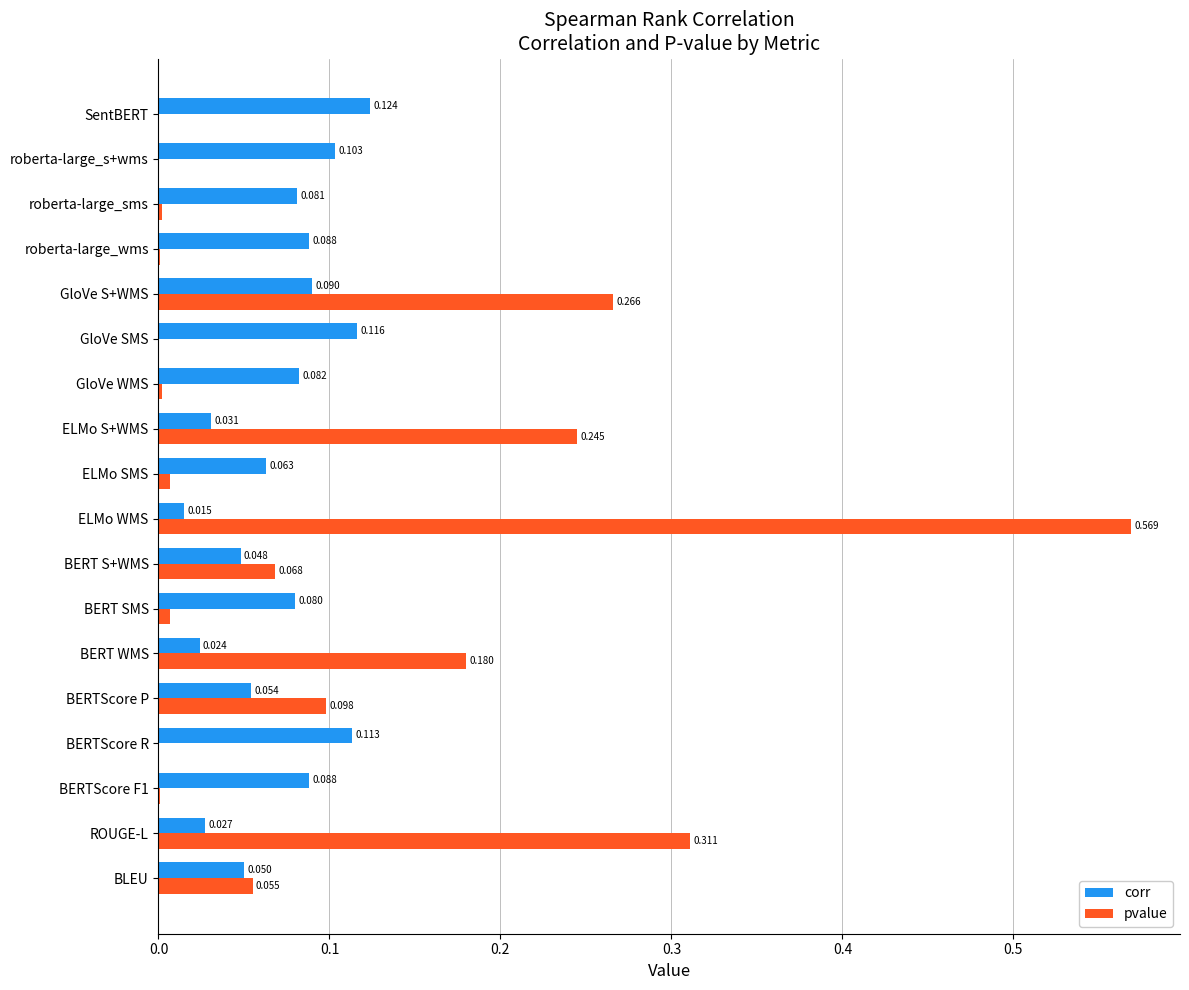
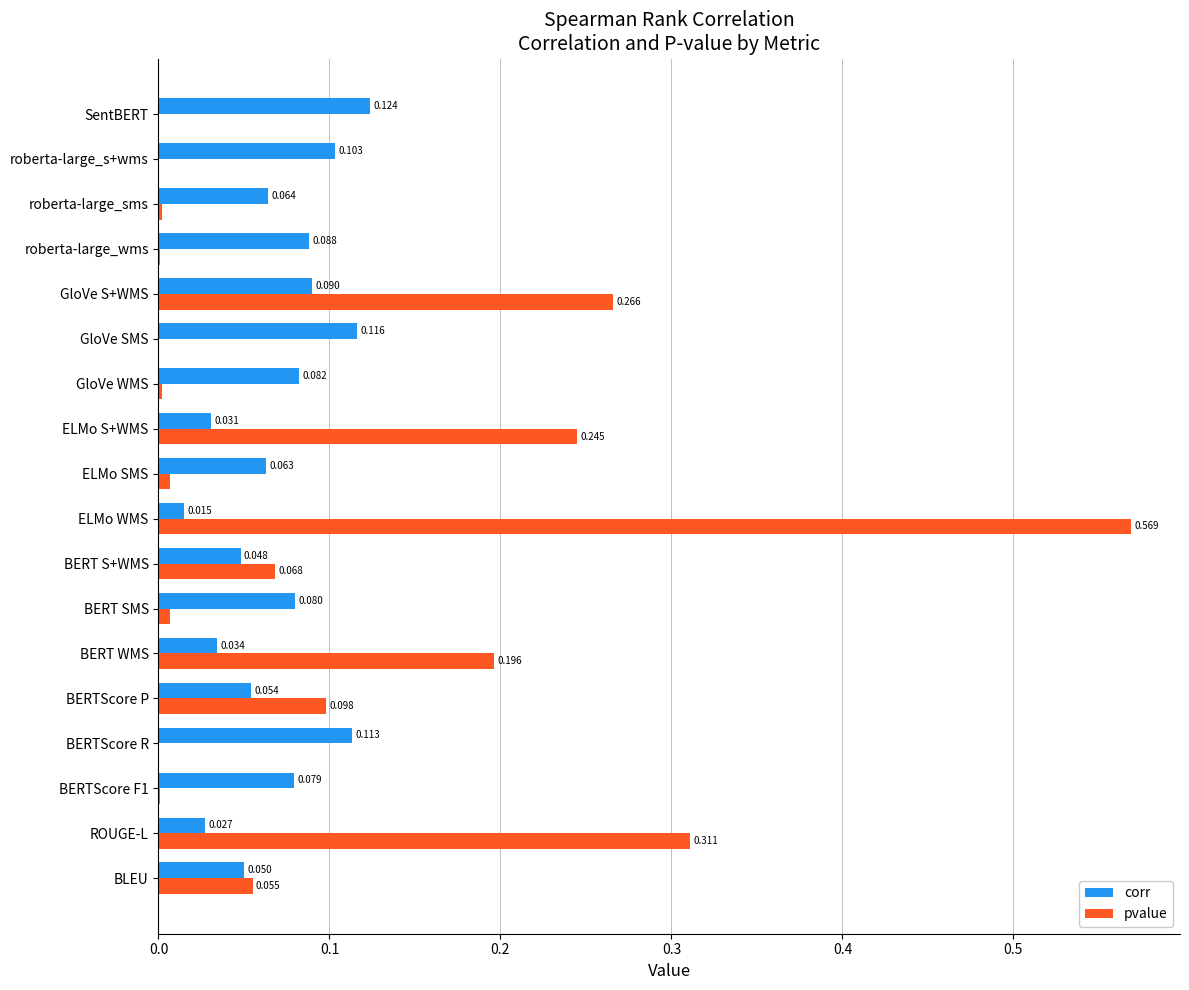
corr, roberta-large_sms: 0.081 -> 0.064
corr, BERT WMS: 0.024 -> 0.034
pvalue, BERT WMS: 0.180 -> 0.196
corr, BERTScore F1: 0.088 -> 0.079
